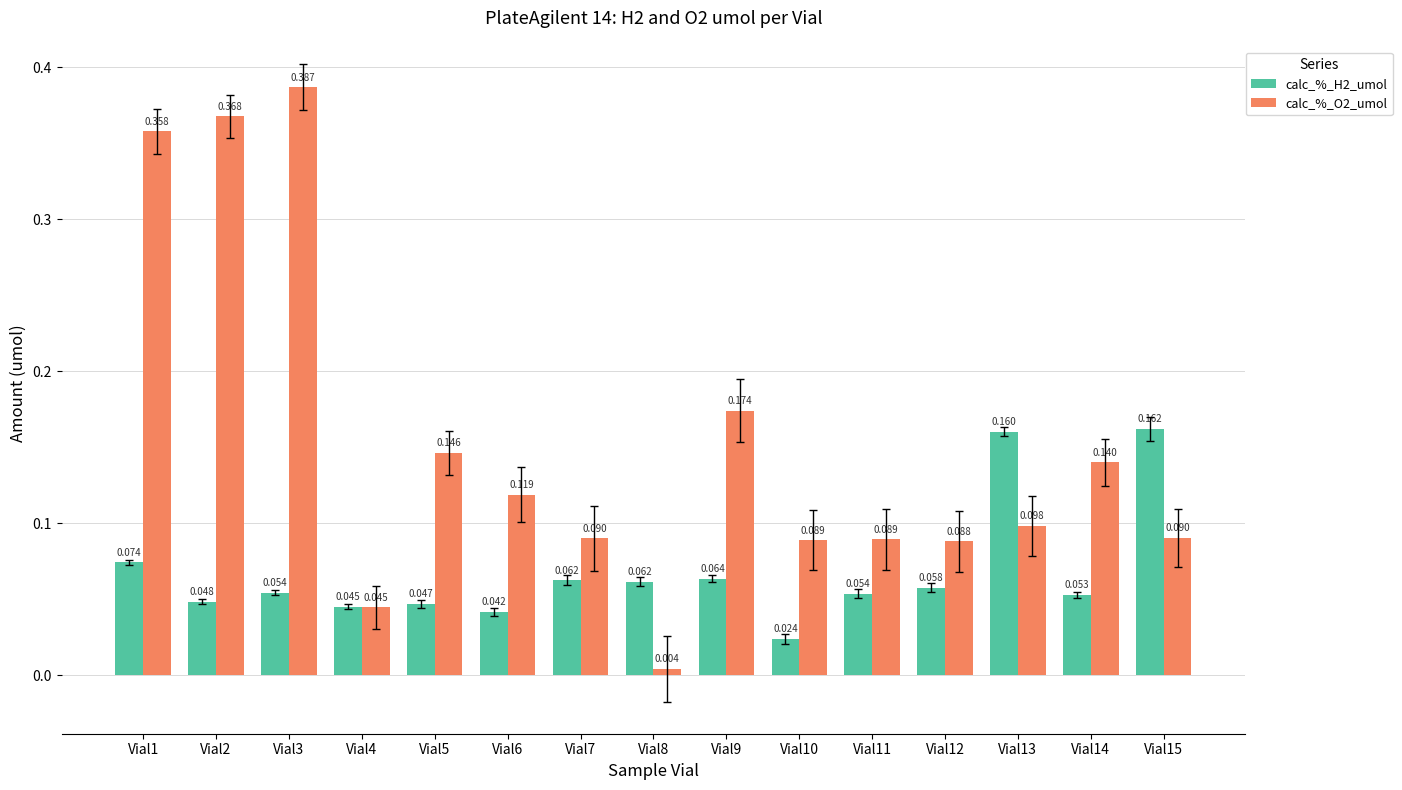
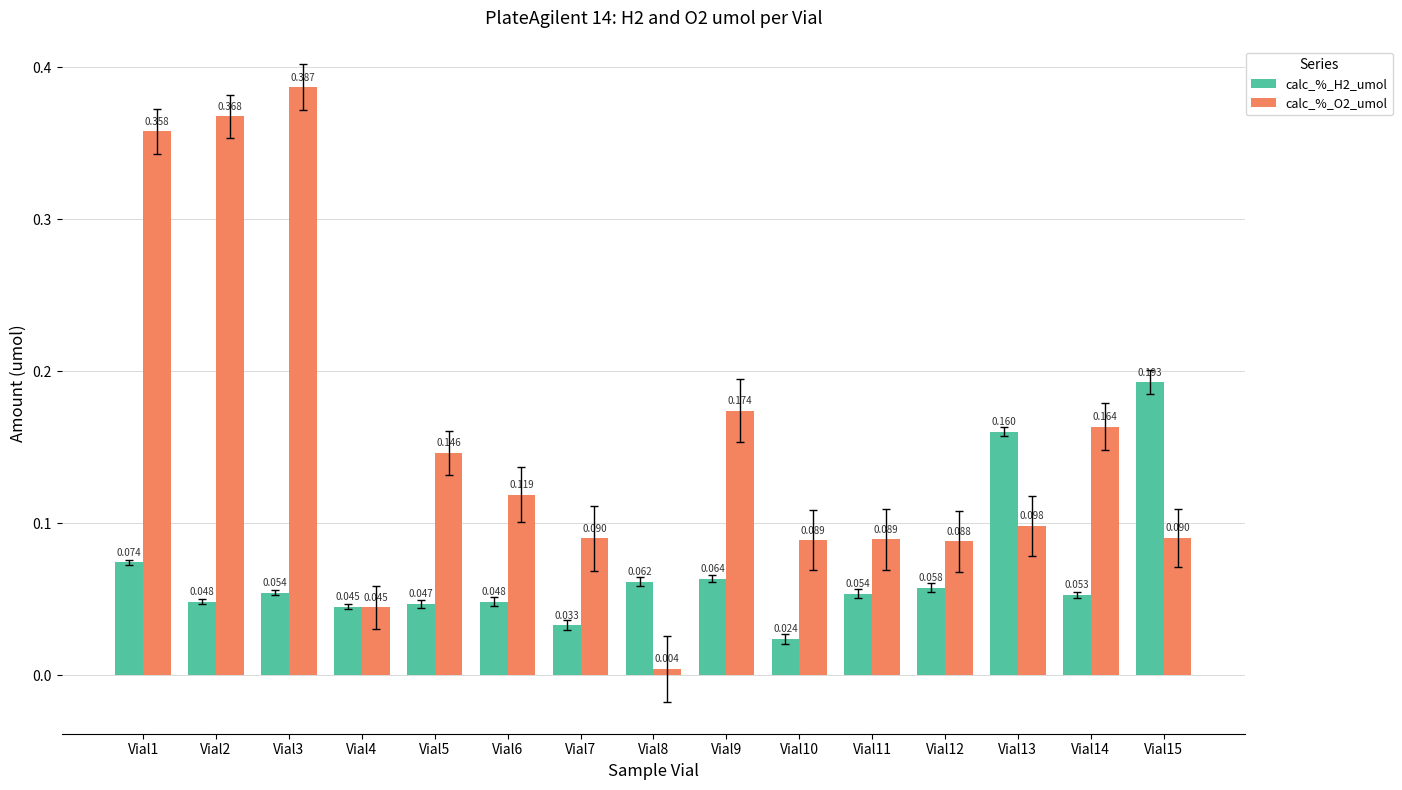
calc_%_H2_umol, Vial6: 0.042 -> 0.048
calc_%_H2_umol, Vial7: 0.062 -> 0.033
calc_%_O2_umol, Vial14: 0.140 -> 0.164
calc_%_H2_umol, Vial15: 0.162 -> 0.193
